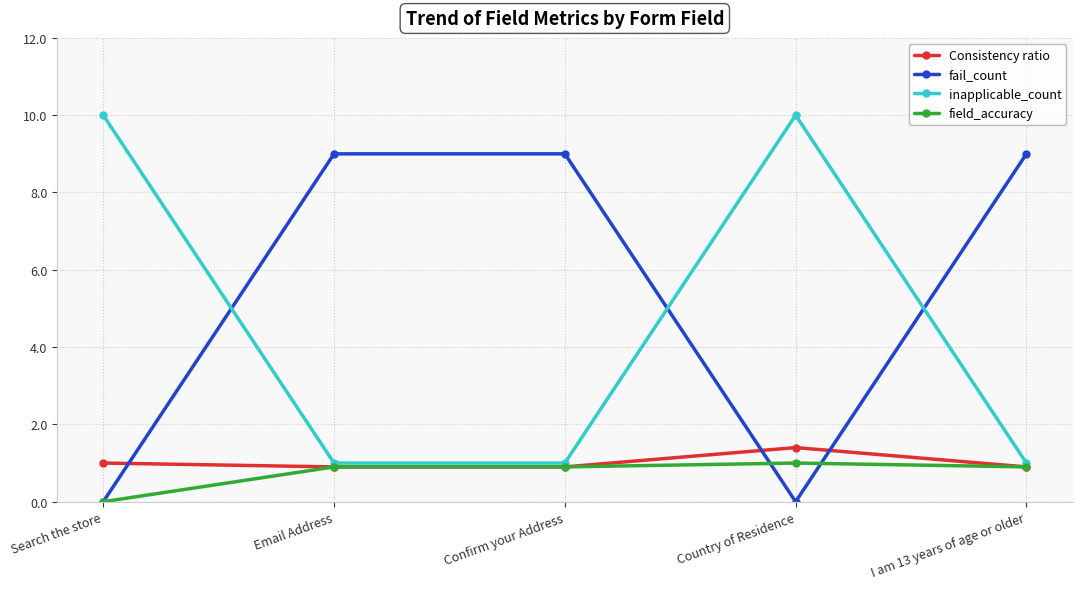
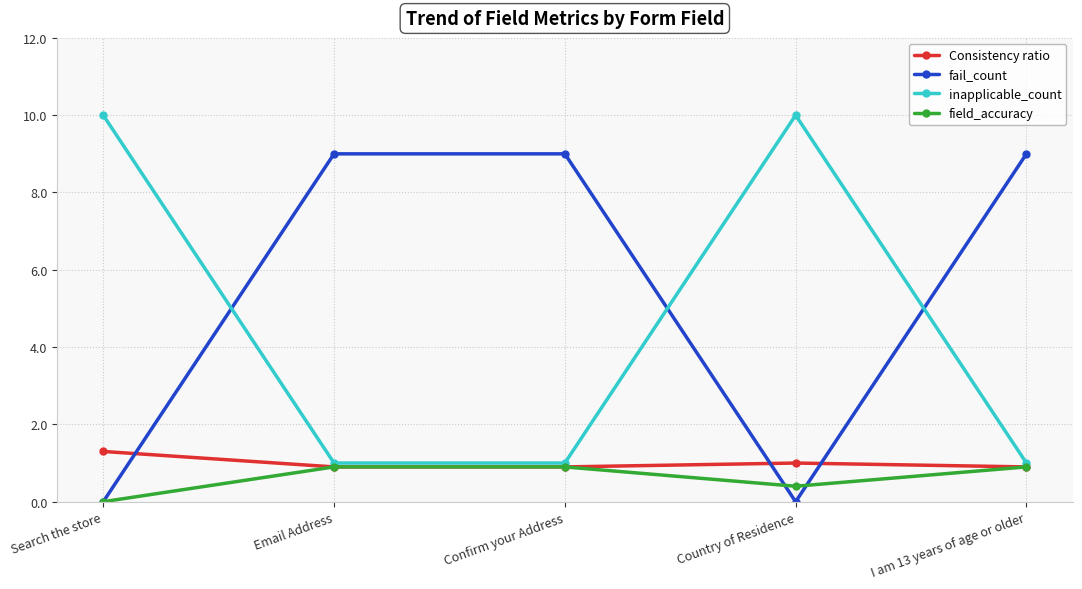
Consistency ratio, Search the store: 1.0 -> 1.3
Consistency ratio, Country of Residence: 1.4 -> 1.0
field_accuracy, Country of Residence: 1.0 -> 0.4
